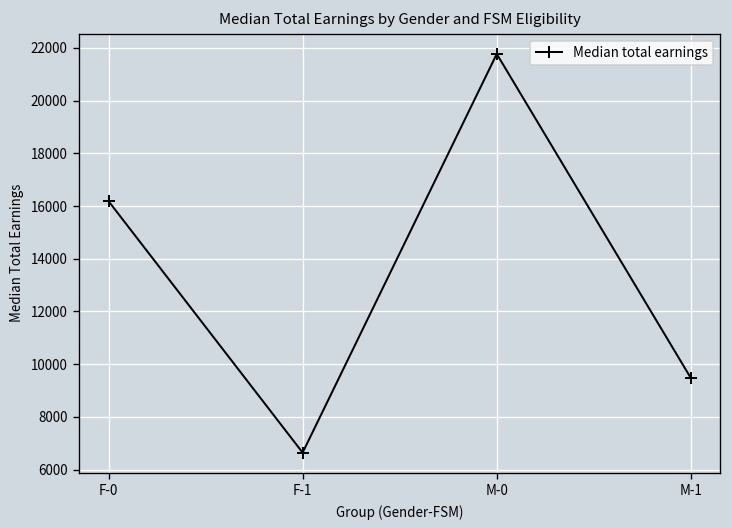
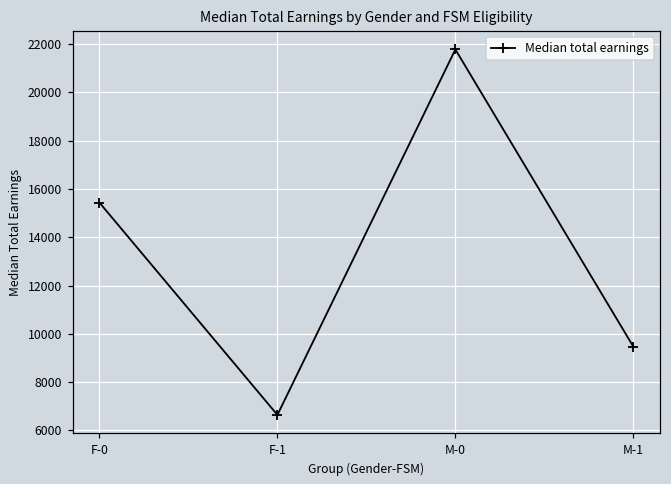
F-0: 16200 -> 15400
